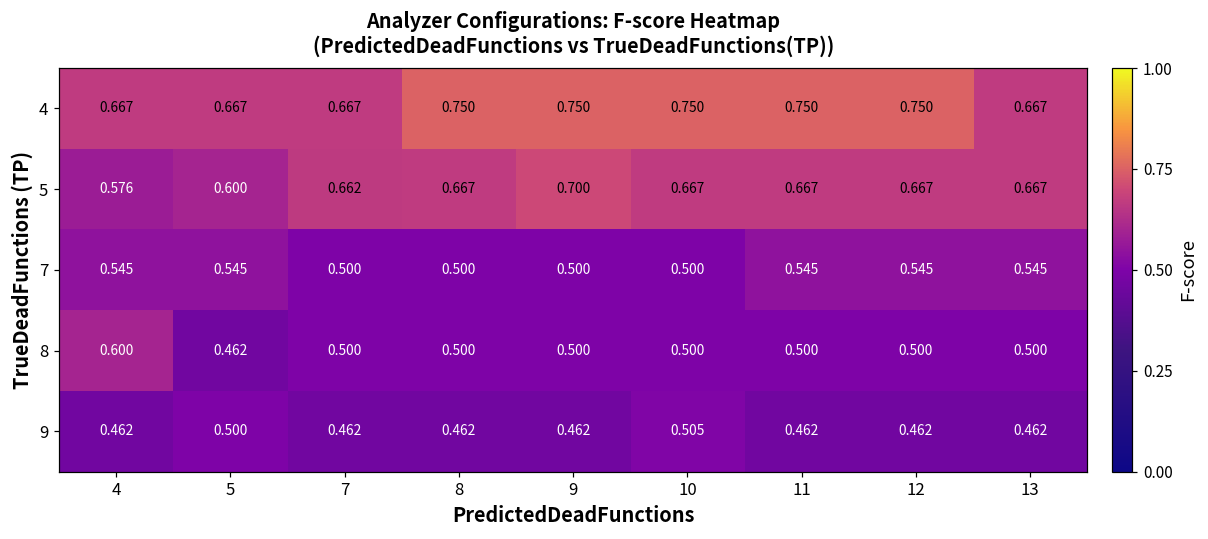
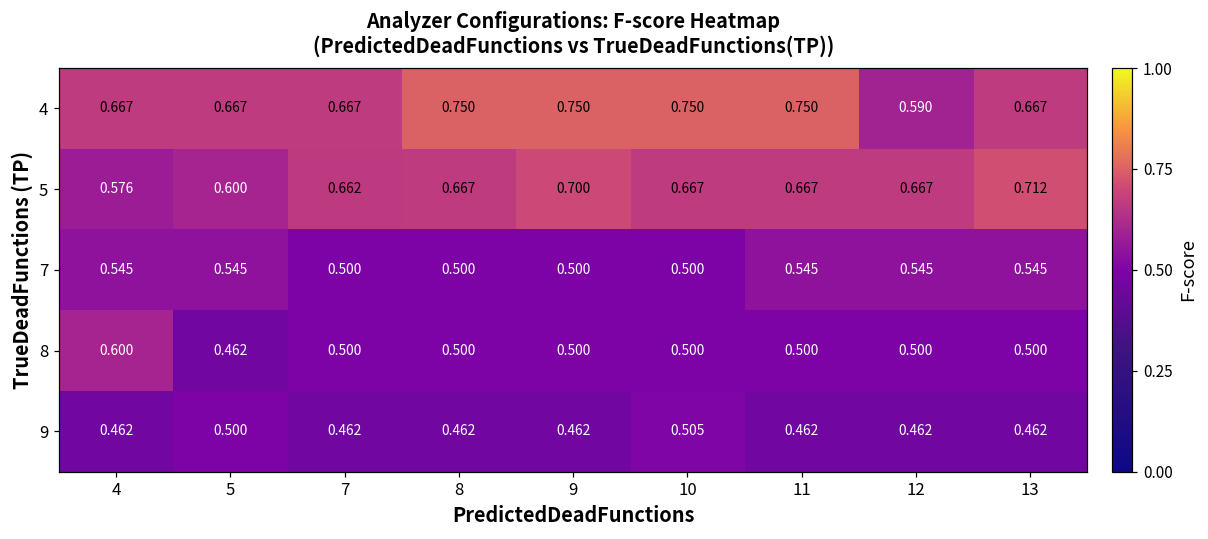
4, 12: 0.750 -> 0.590
5, 13: 0.667 -> 0.712
